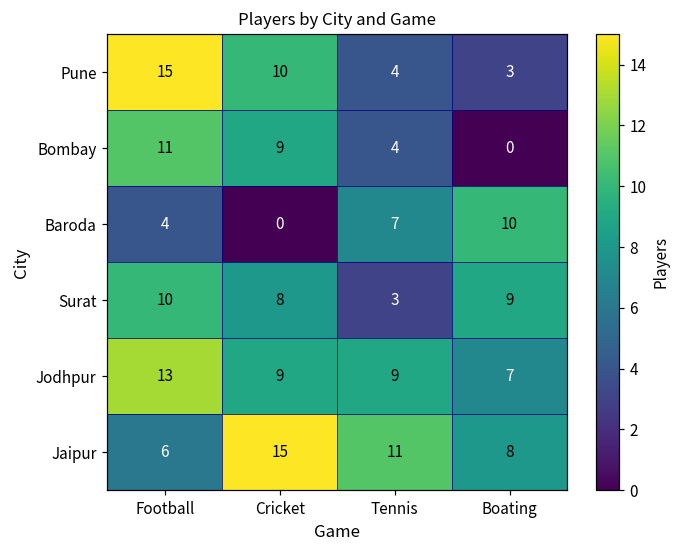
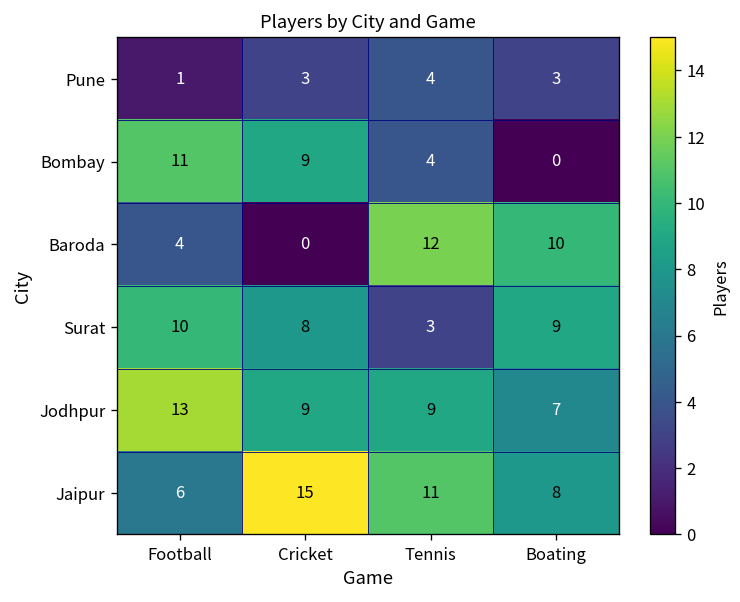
Pune, Football: 15 -> 1
Pune, Cricket: 10 -> 3
Baroda, Tennis: 7 -> 12
